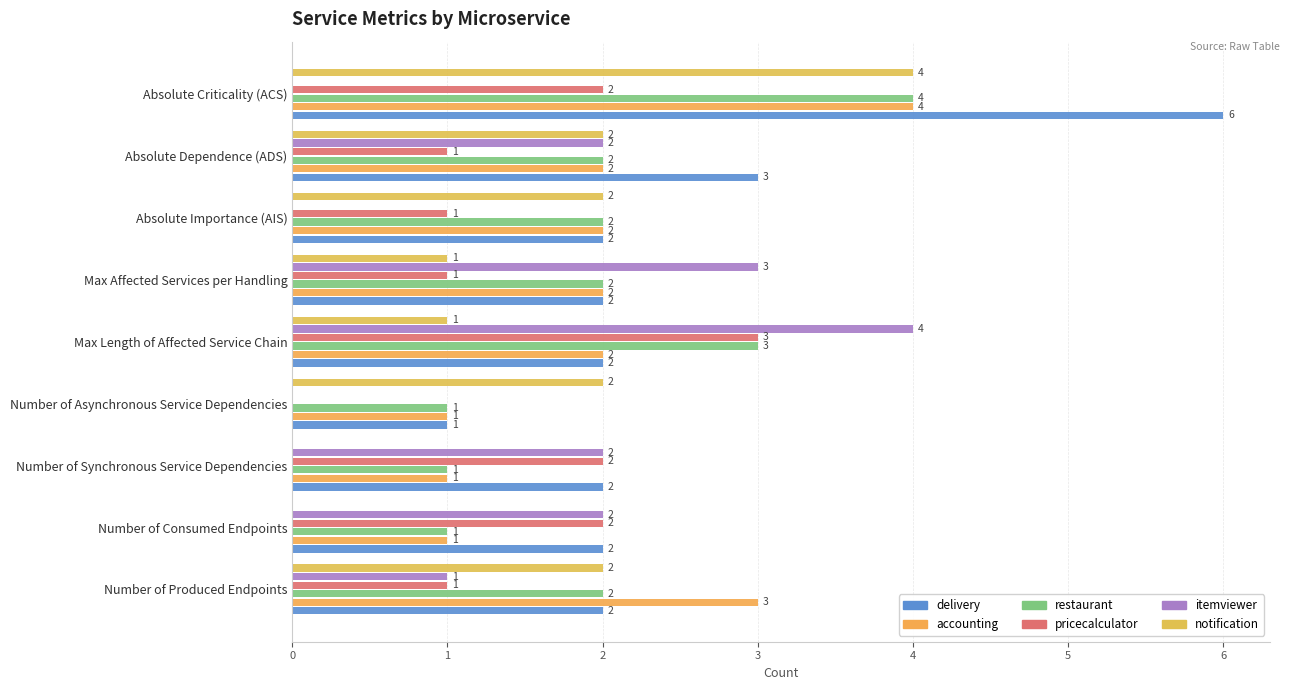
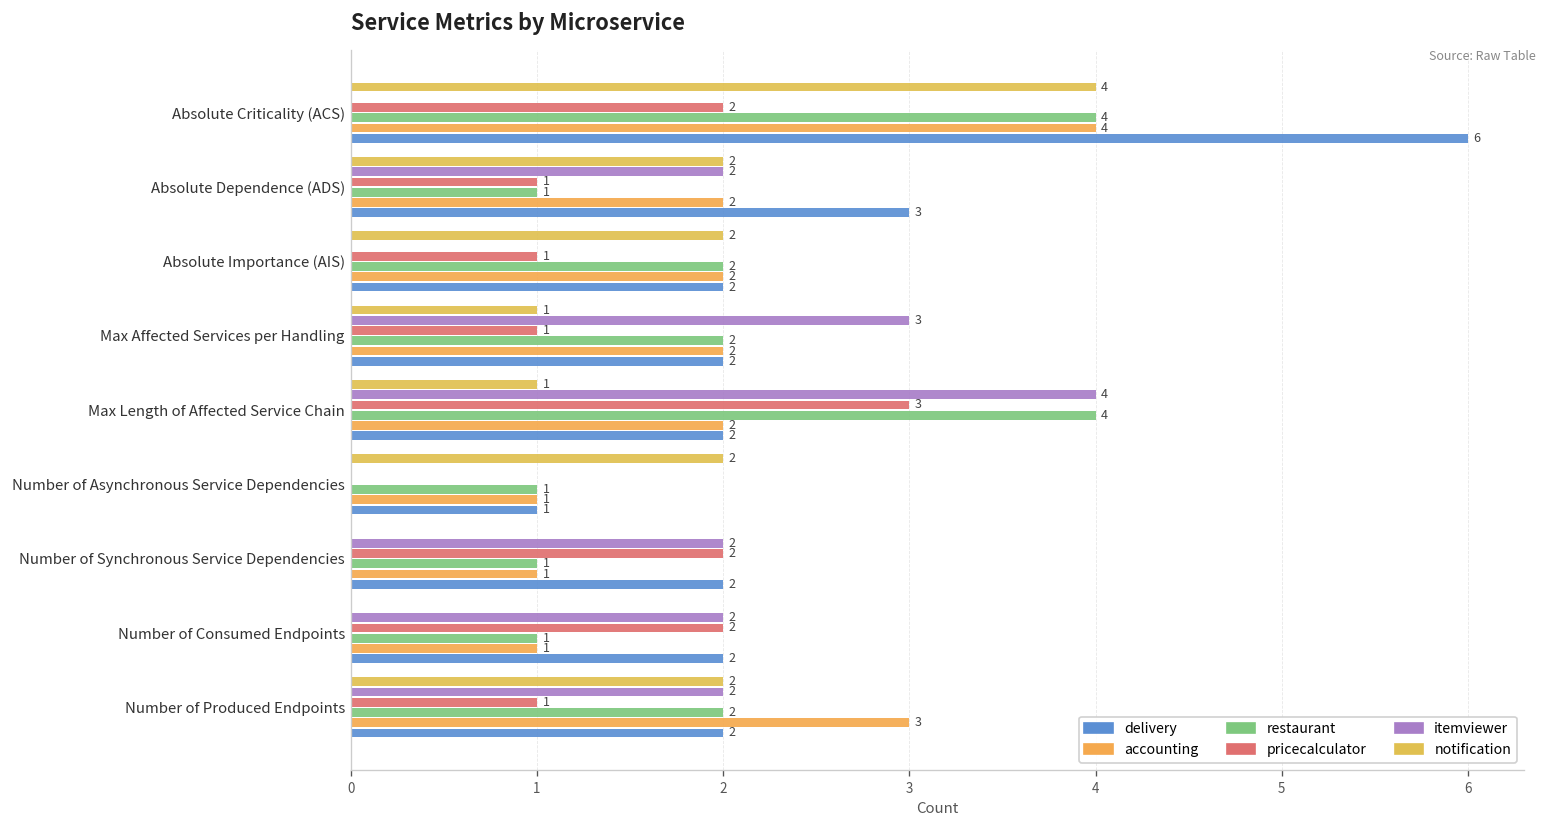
restaurant, Absolute Dependence (ADS): 2 -> 1
restaurant, Max Length of Affected Service Chain: 3 -> 4
itemviewer, Number of Produced Endpoints: 1 -> 2
